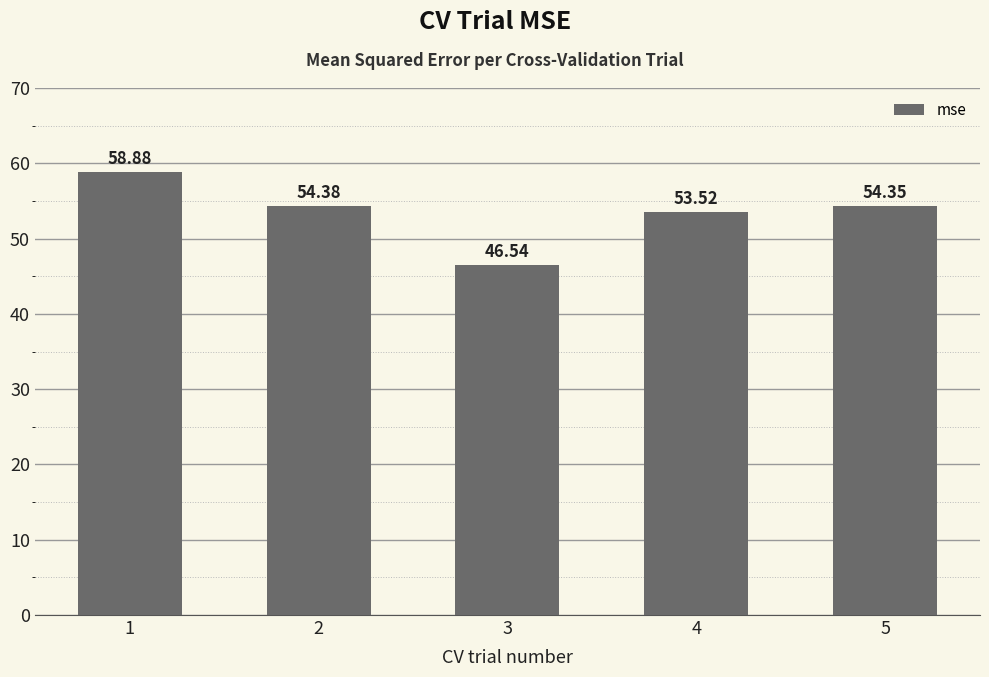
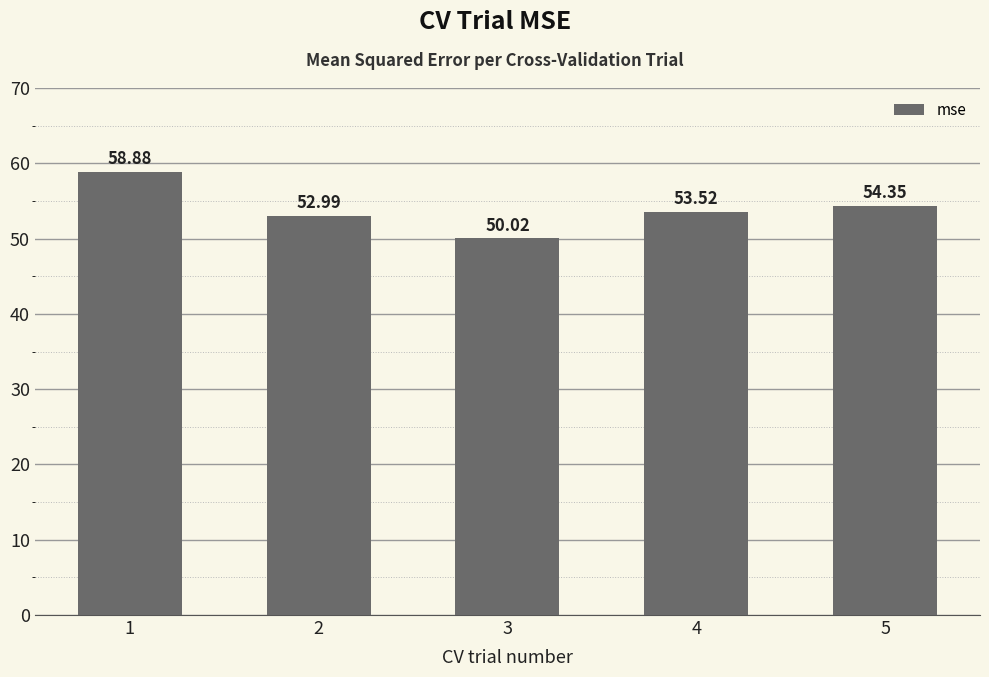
2: 54.38 -> 52.99
3: 46.54 -> 50.02
